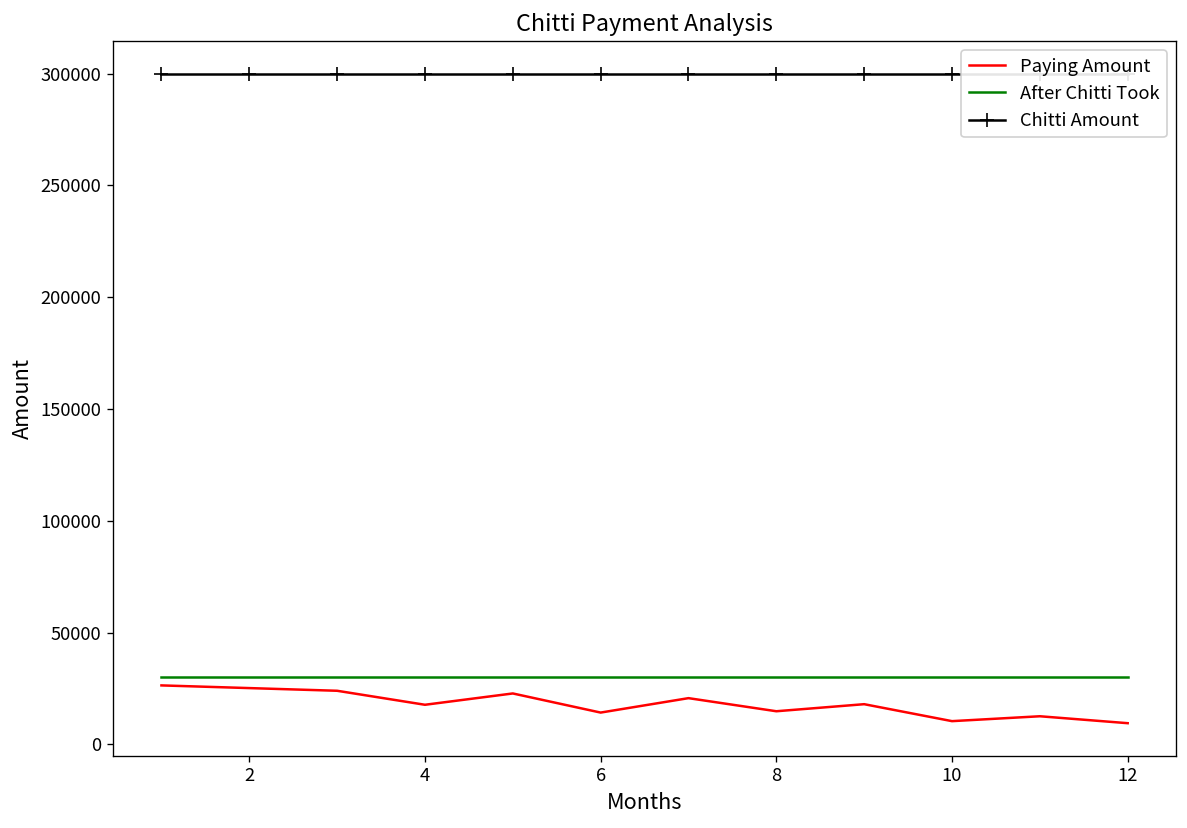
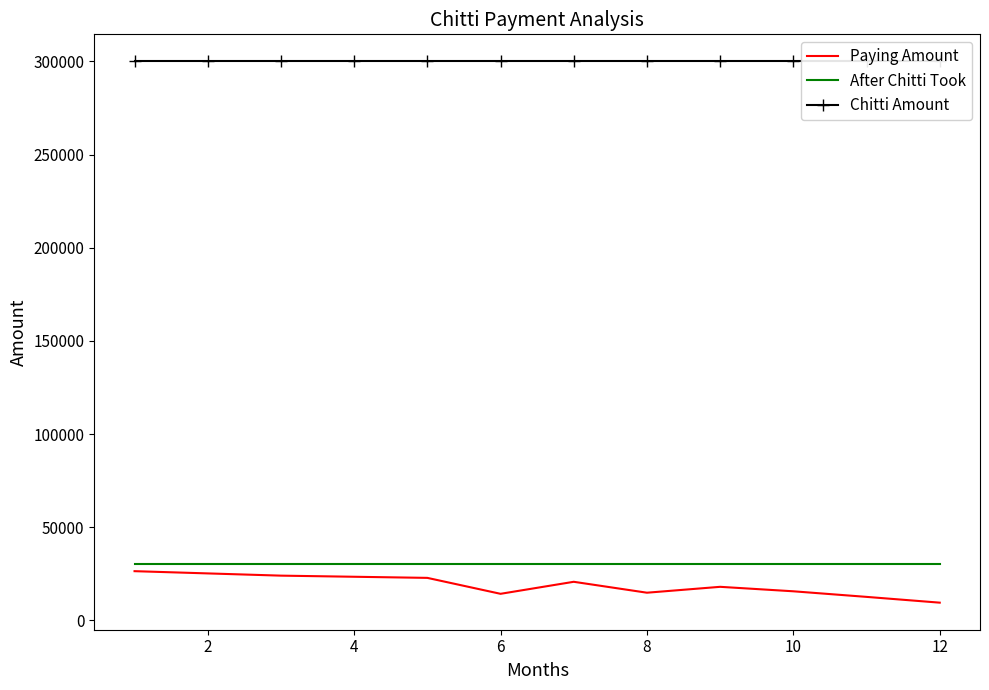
Paying Amount, 4: 18000 -> 23000
Paying Amount, 10: 10000 -> 16000
